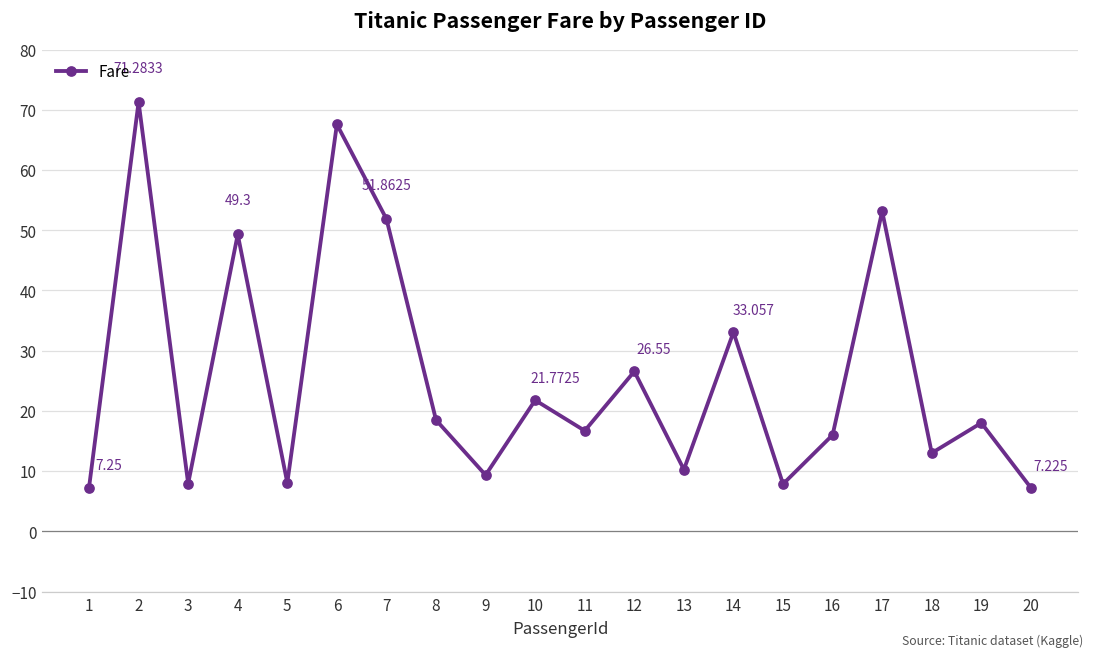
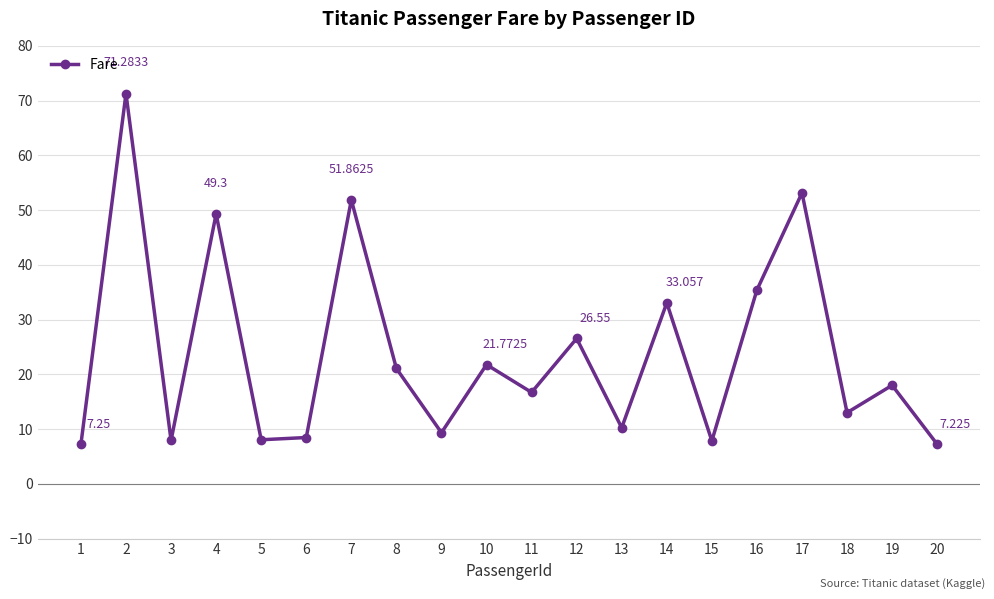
6: 68 -> 8
8: 18 -> 21
16: 16 -> 35
